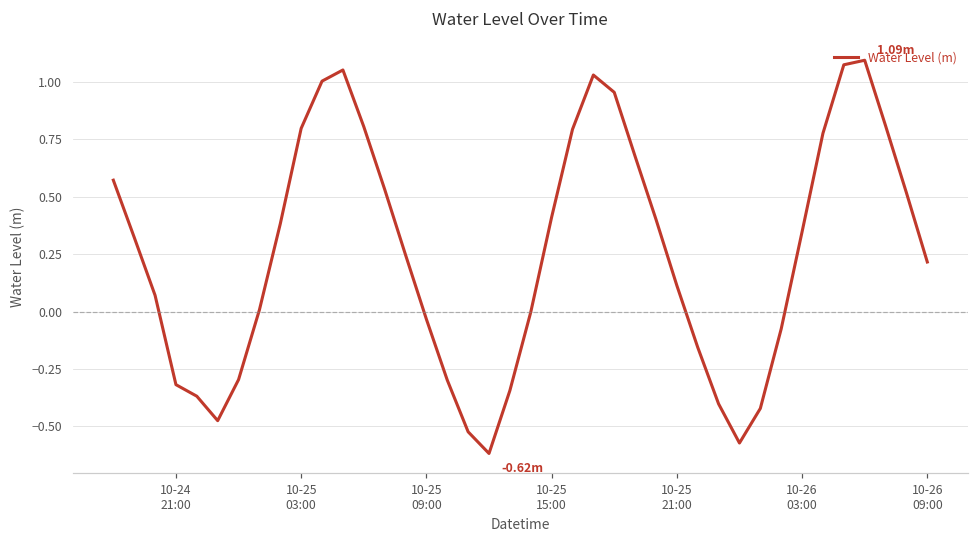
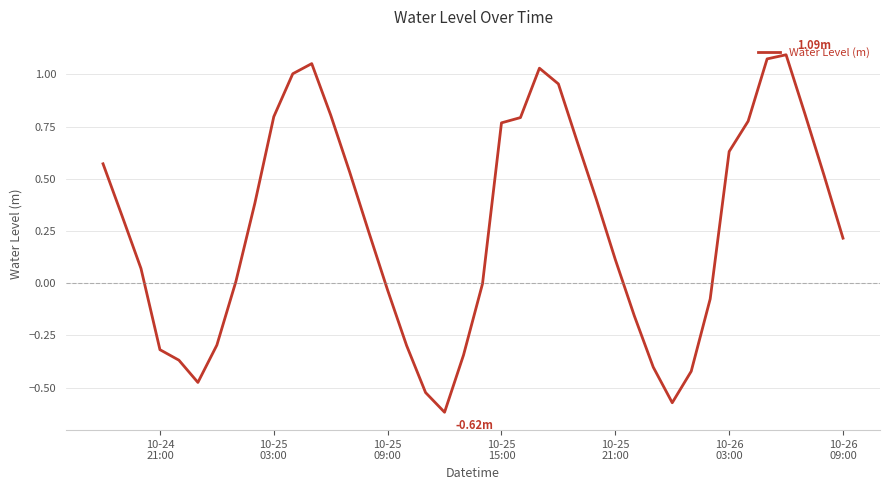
10-25 15:00: 0.41 -> 0.77
10-26 03:00: 0.35 -> 0.63
